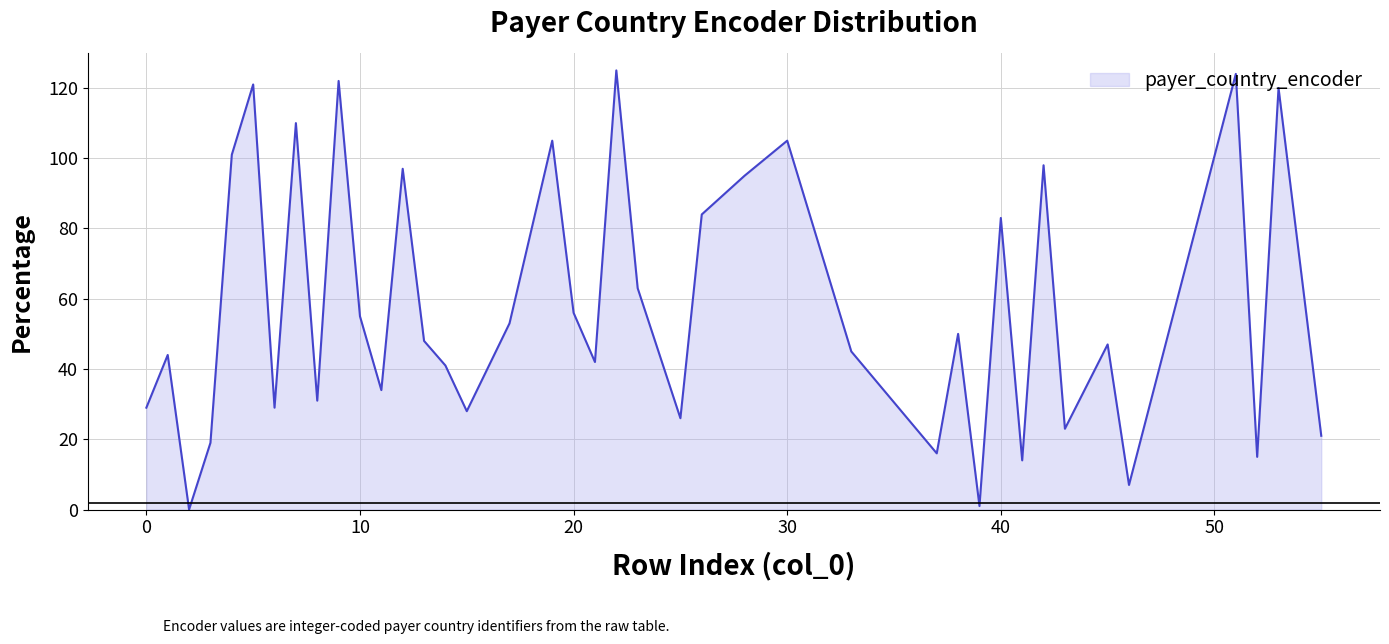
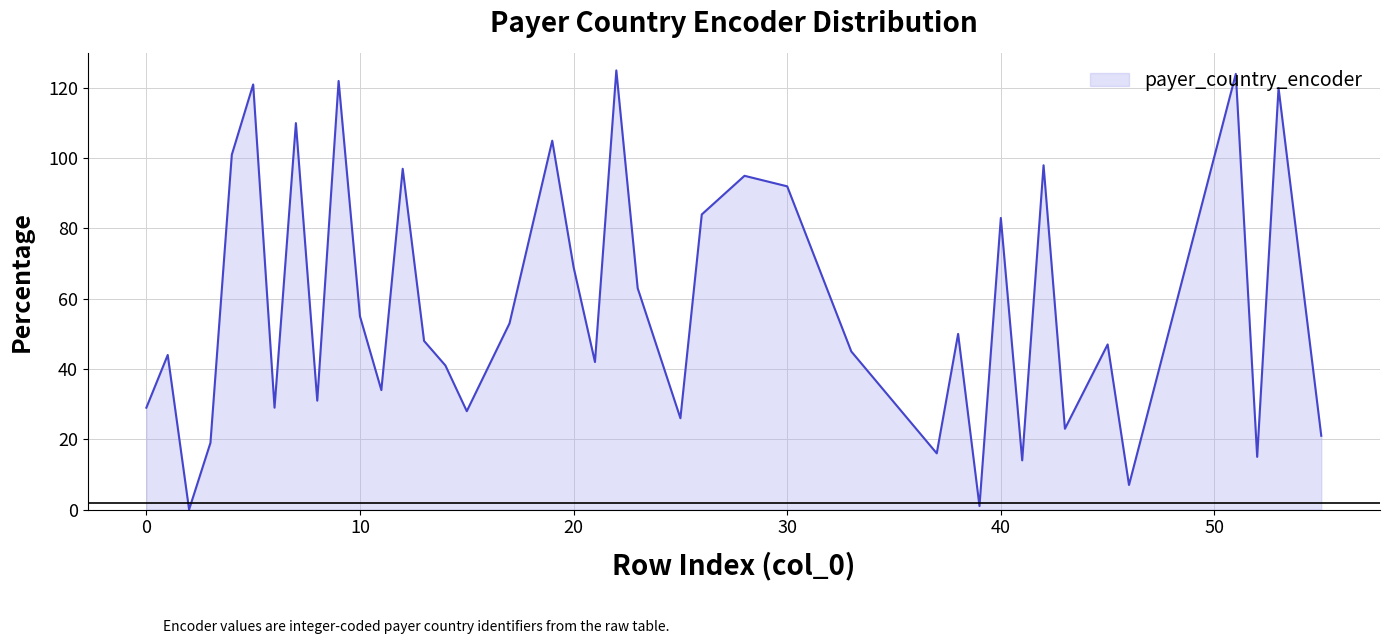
20: 56 -> 69
30: 105 -> 92
